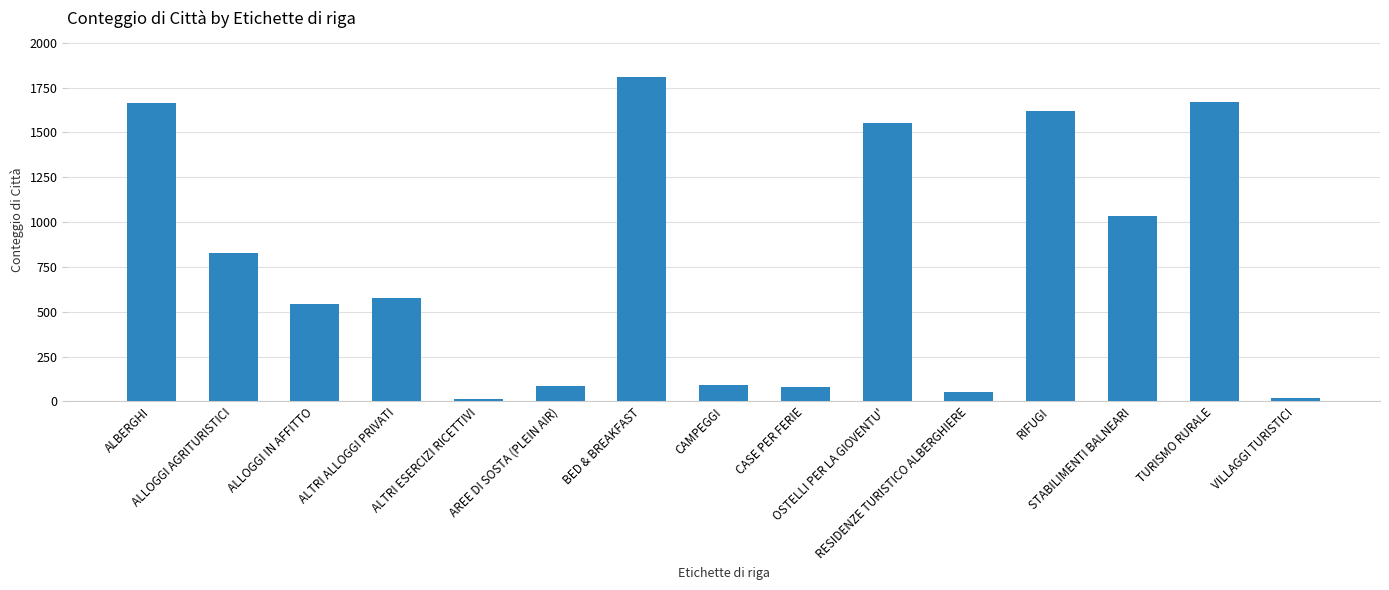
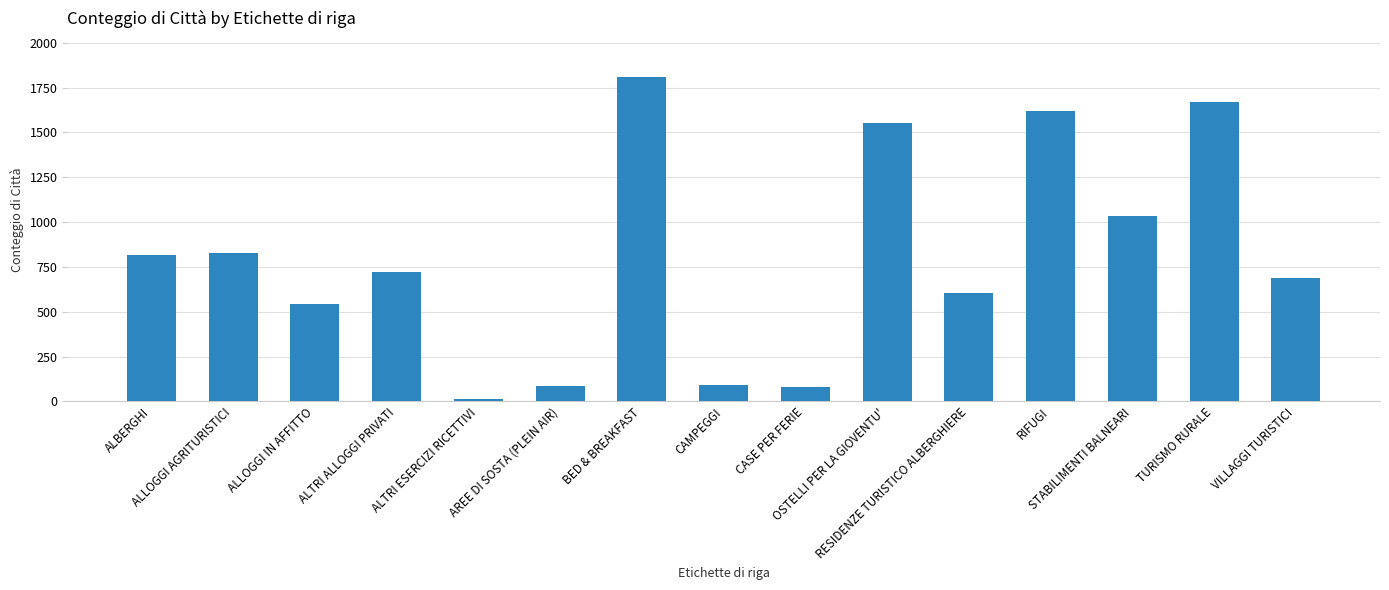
ALBERGHI: 1660 -> 810
ALTRI ALLOGGI PRIVATI: 580 -> 720
RESIDENZE TURISTICO ALBERGHIERE: 50 -> 600
VILLAGGI TURISTICI: 20 -> 690
